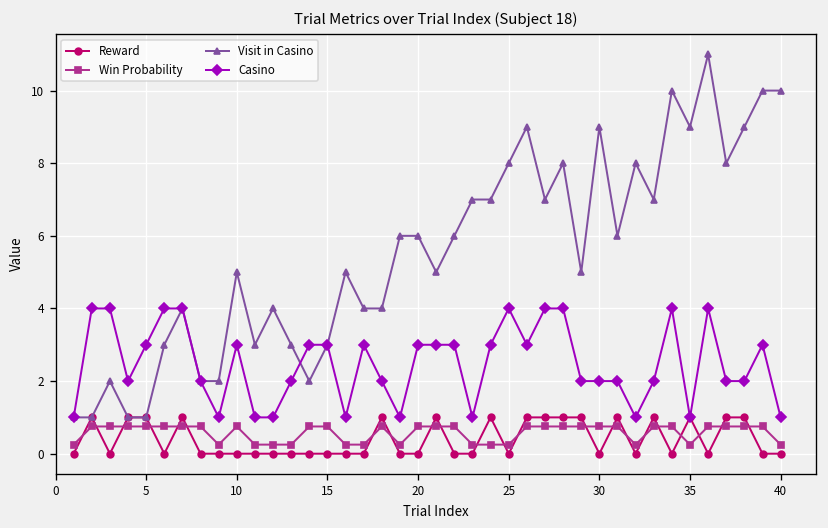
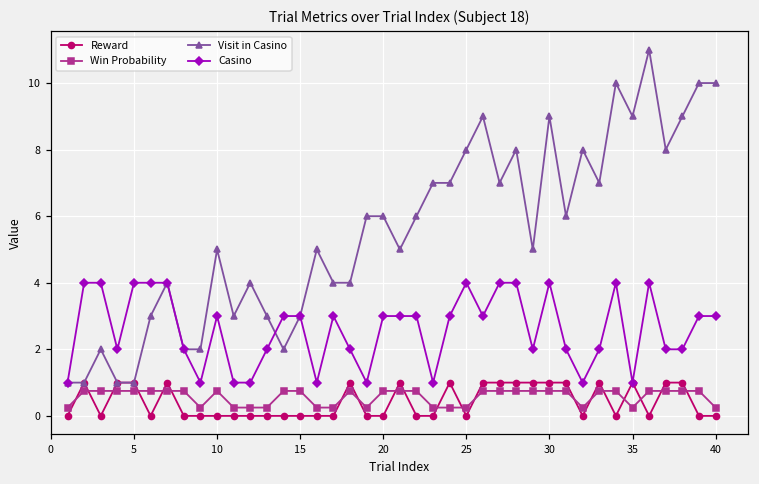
Casino, 5: 3 -> 4
Reward, 30: 0 -> 1
Casino, 30: 2 -> 4
Casino, 40: 1 -> 3
